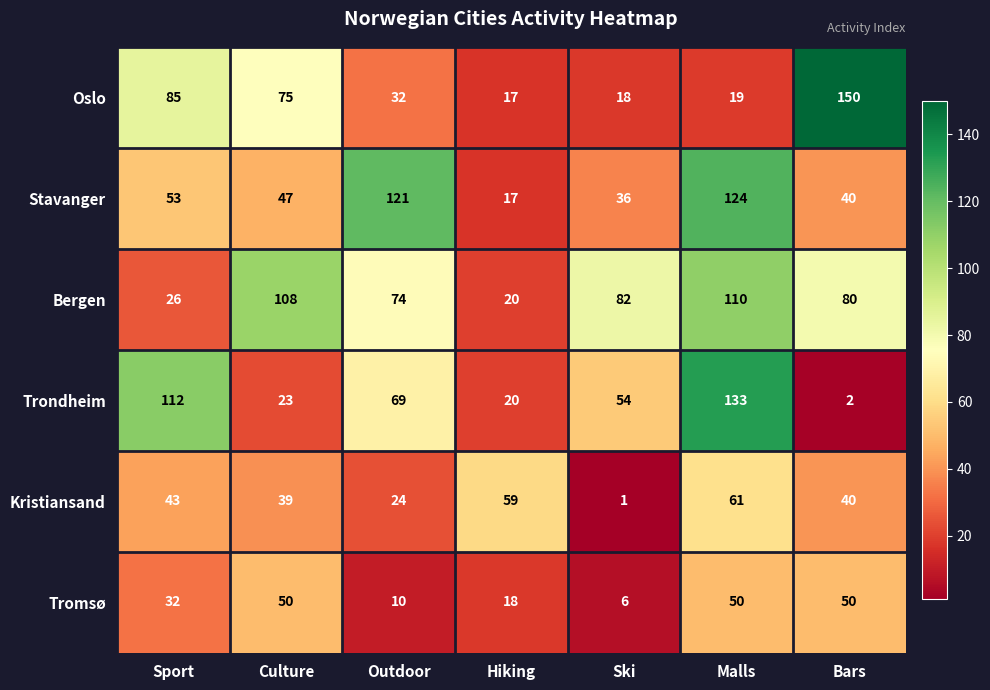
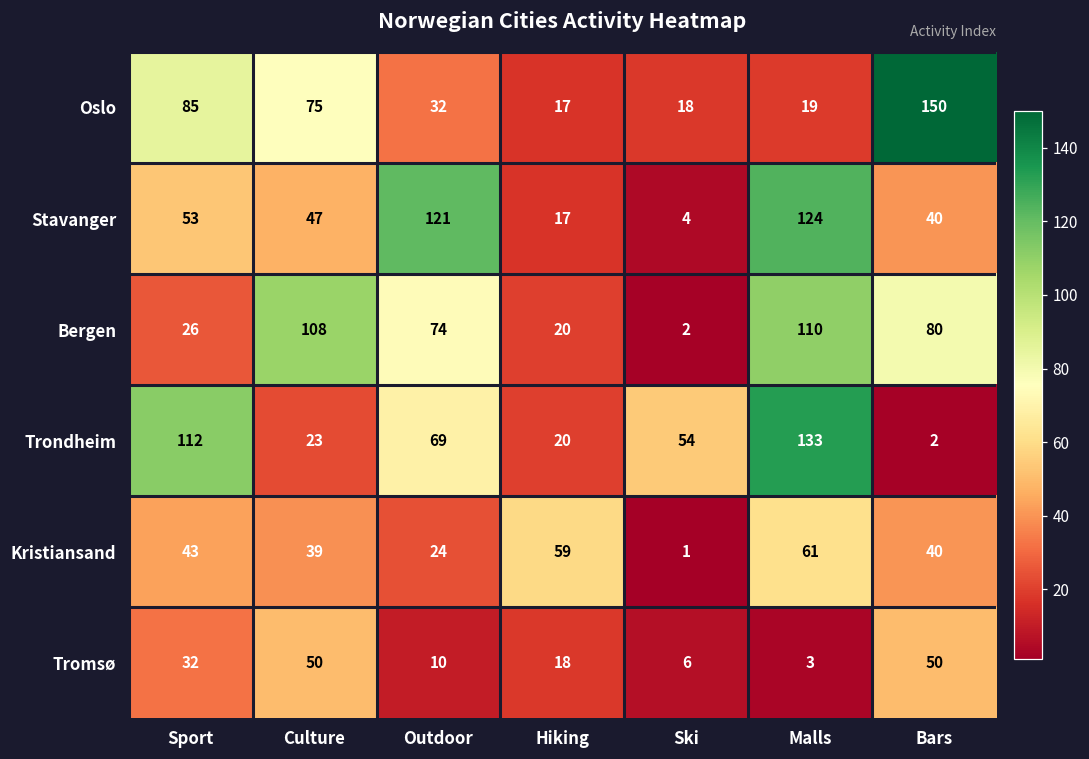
Stavanger, Ski: 36 -> 4
Bergen, Ski: 82 -> 2
Tromsø, Malls: 50 -> 3
